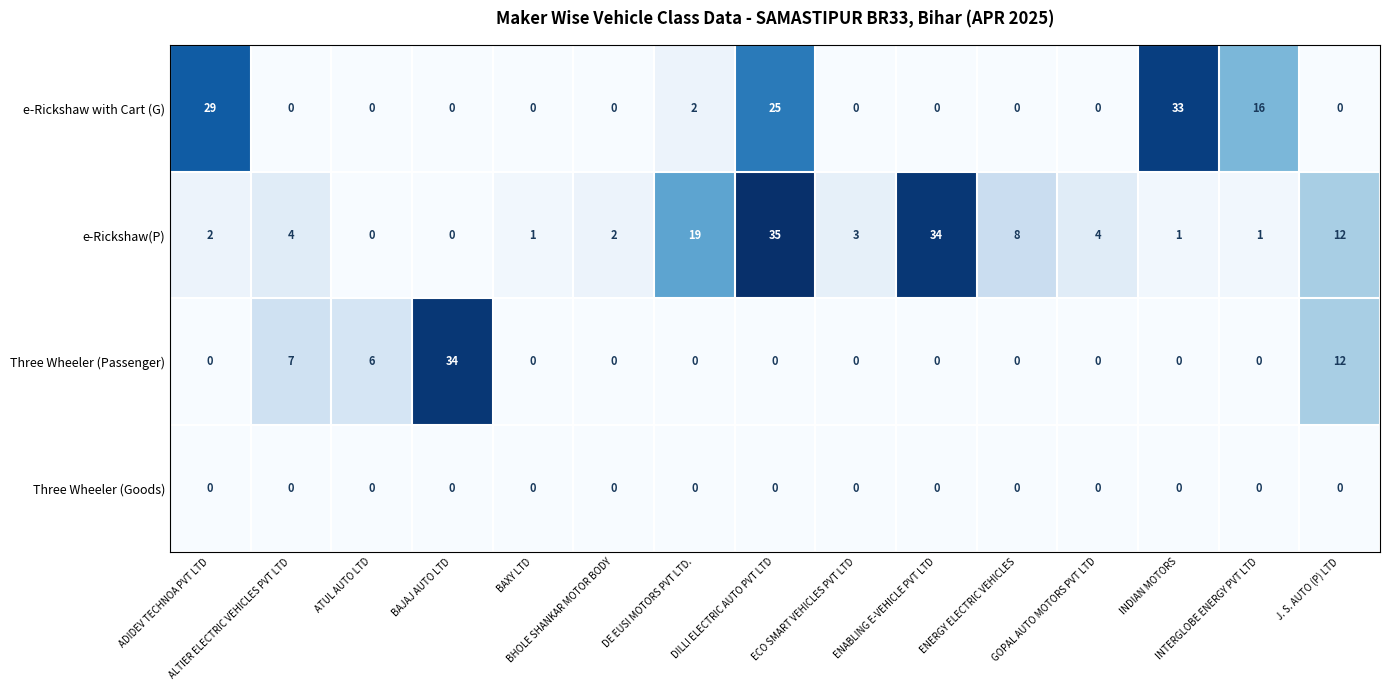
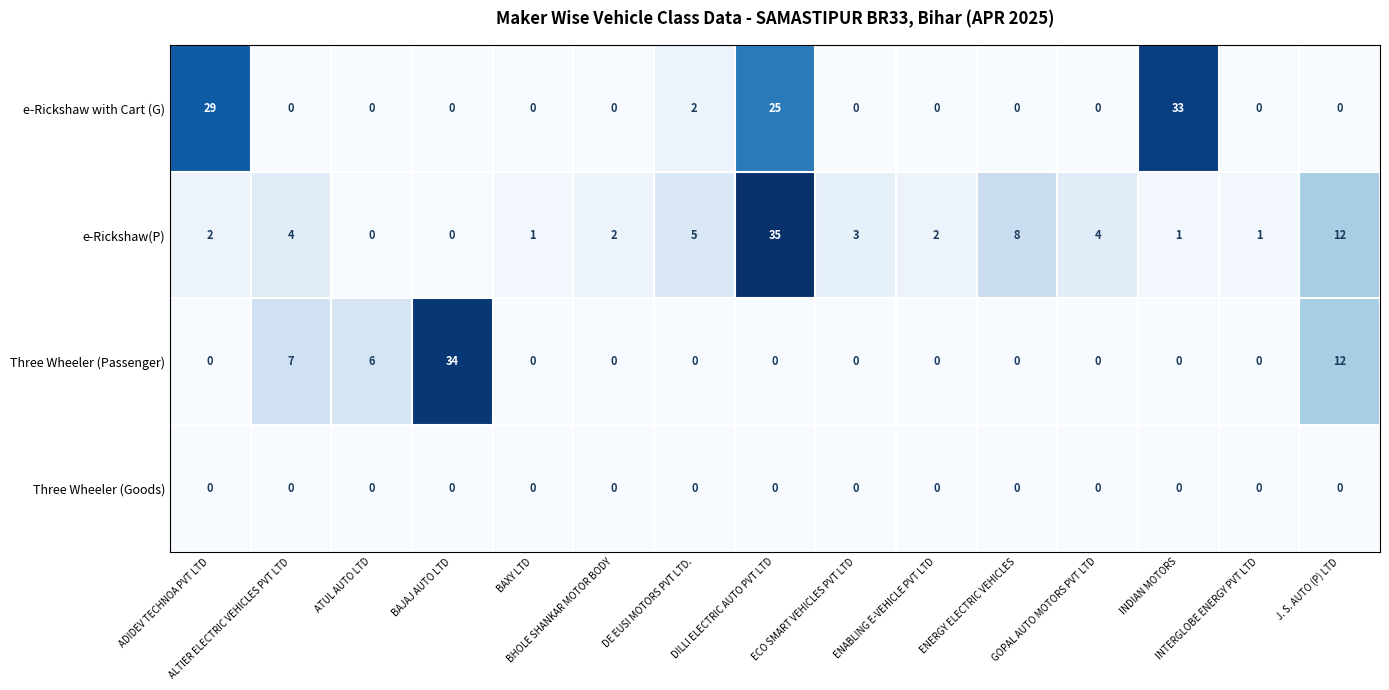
e-Rickshaw with Cart (G), INTERGLOBE ENERGY PVT LTD: 16 -> 0
e-Rickshaw(P), DE EUSI MOTORS PVT LTD.: 19 -> 5
e-Rickshaw(P), ENABLING E-VEHICLE PVT LTD: 34 -> 2
